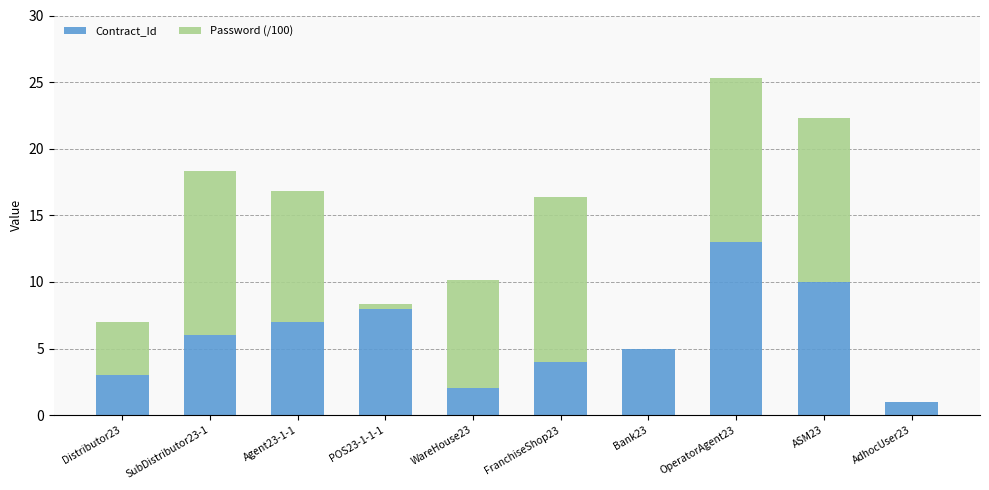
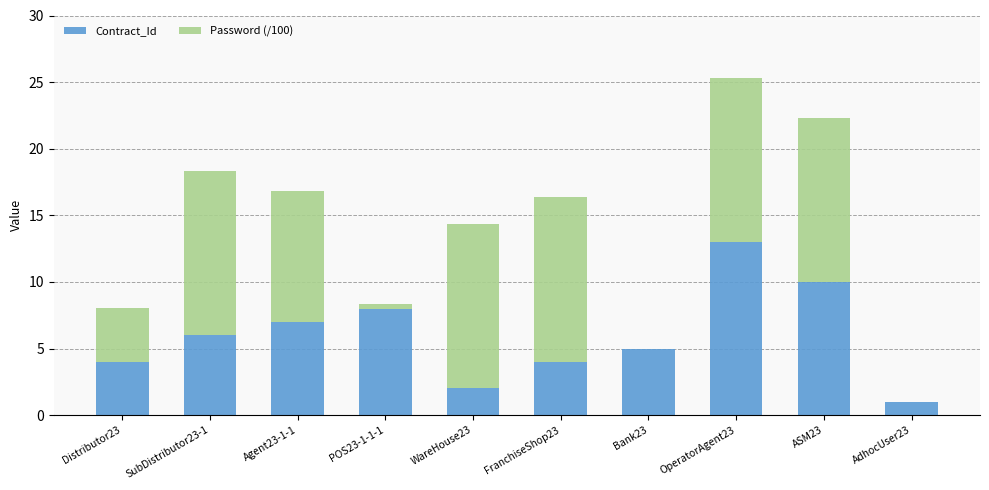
Contract_Id, Distributor23: 3 -> 4
Password (/100), WareHouse23: 8.2 -> 12.3
